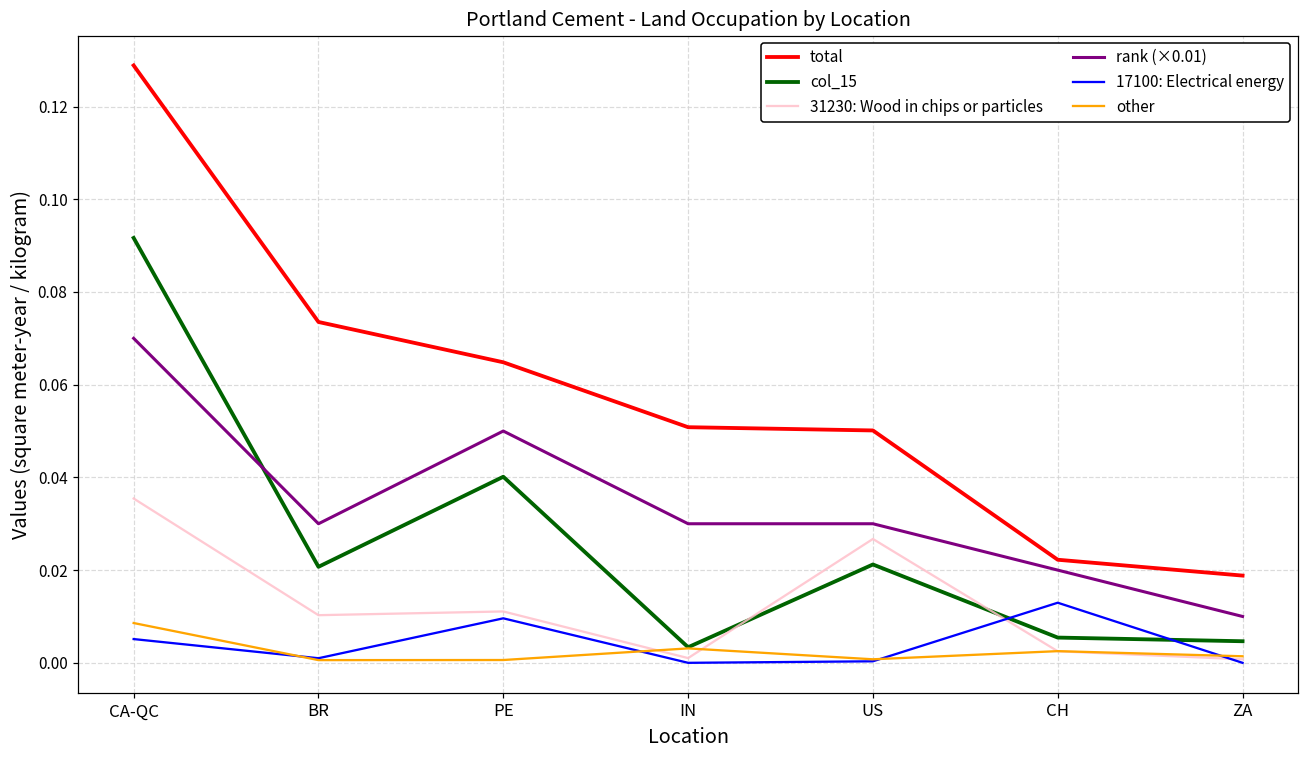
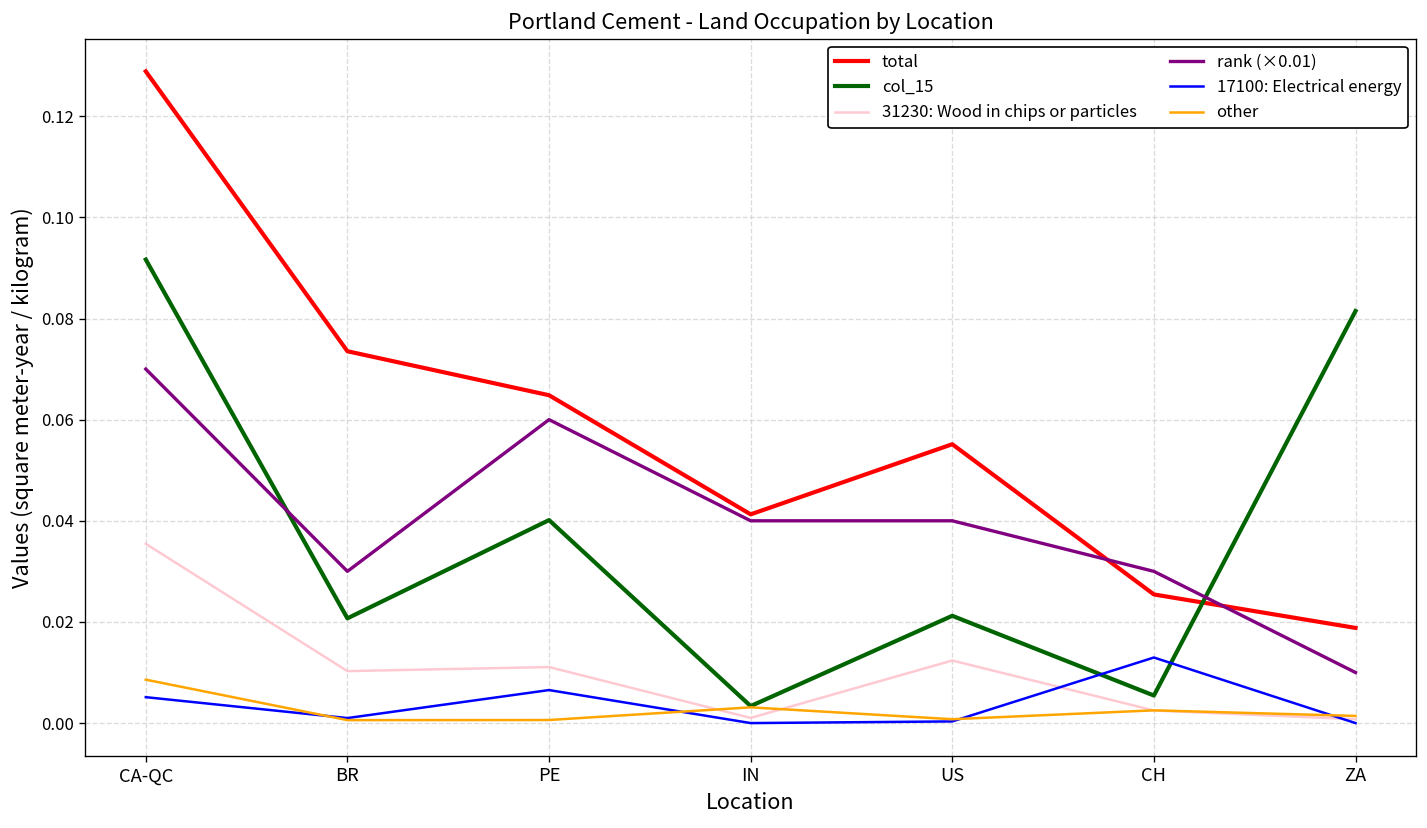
rank (×0.01), PE: 0.050 -> 0.060
17100: Electrical energy, PE: 0.010 -> 0.007
total, IN: 0.051 -> 0.041
rank (×0.01), IN: 0.030 -> 0.040
total, US: 0.050 -> 0.055
31230: Wood in chips or particles, US: 0.027 -> 0.012
rank (×0.01), US: 0.030 -> 0.040
total, CH: 0.022 -> 0.025
rank (×0.01), CH: 0.020 -> 0.030
col_15, ZA: 0.005 -> 0.081
